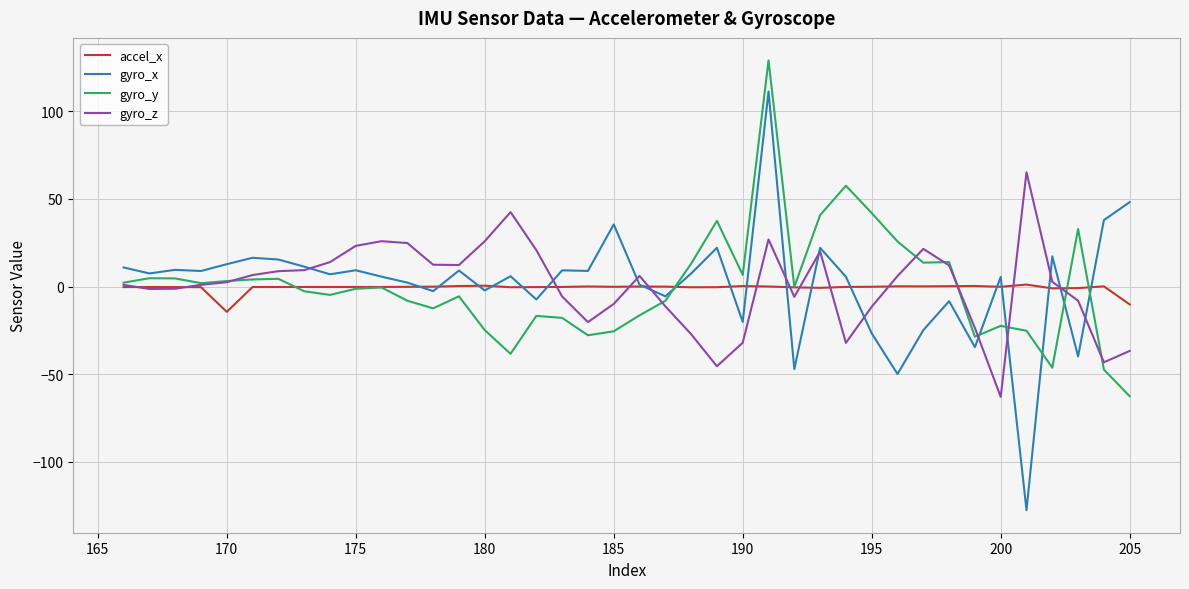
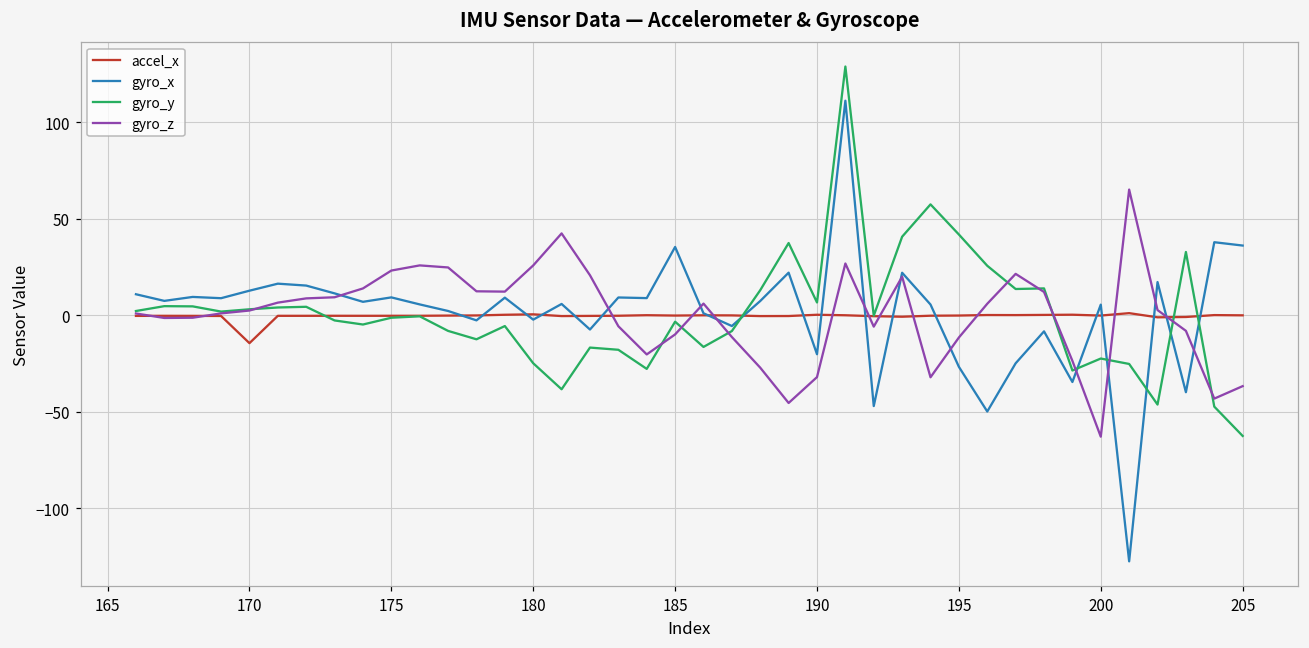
gyro_y, 185: -26 -> -3
accel_x, 205: -10 -> 0
gyro_x, 205: 48 -> 36
